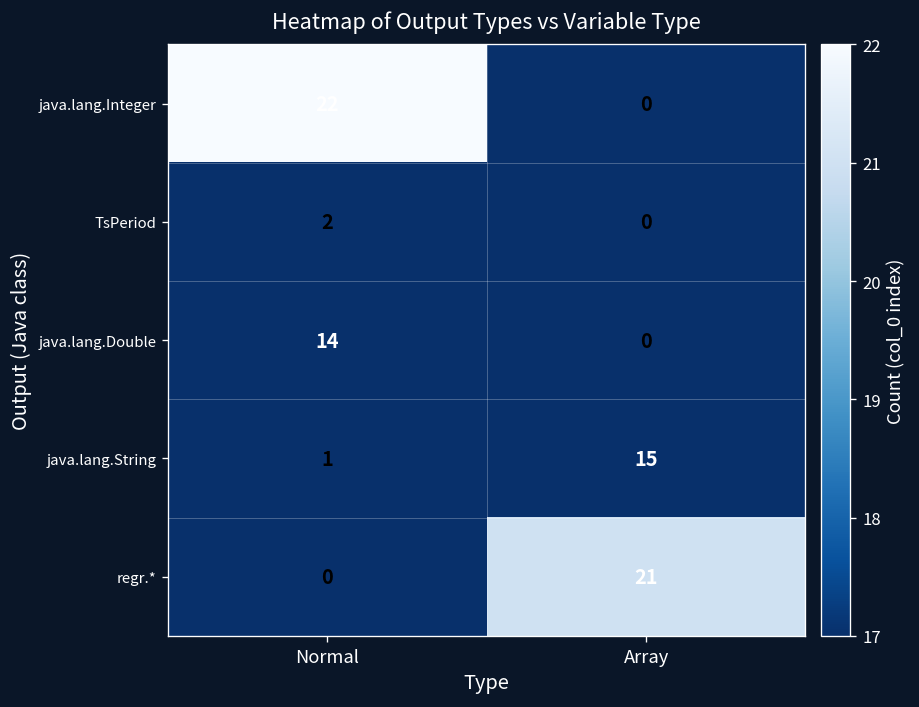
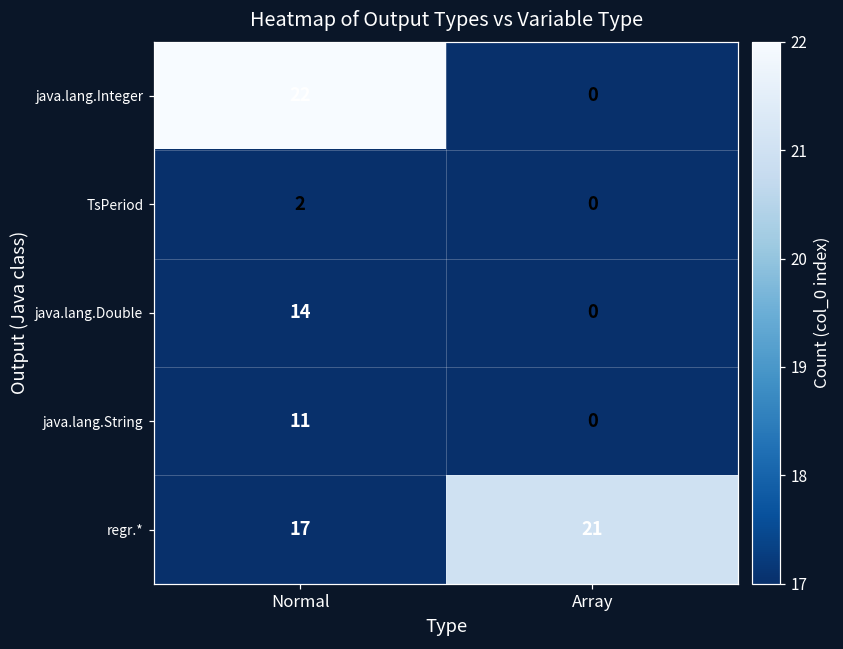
java.lang.String, Normal: 1 -> 11
java.lang.String, Array: 15 -> 0
regr.*, Normal: 0 -> 17
